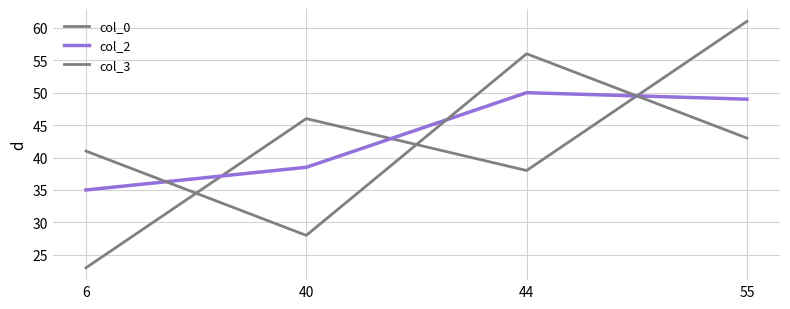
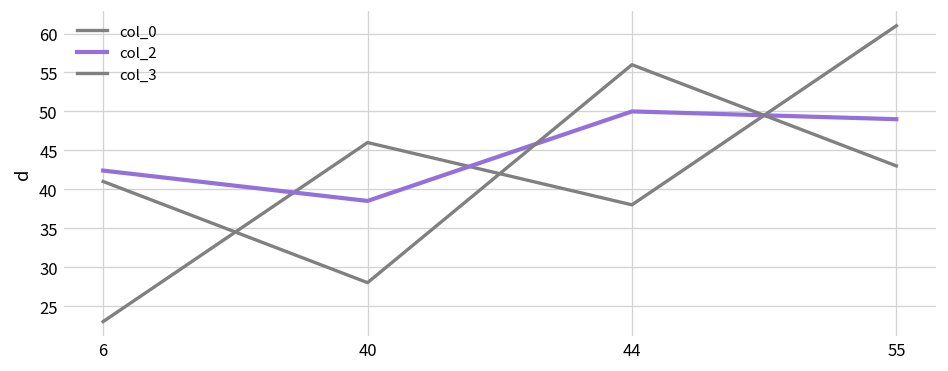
col_2, 6: 35 -> 42
